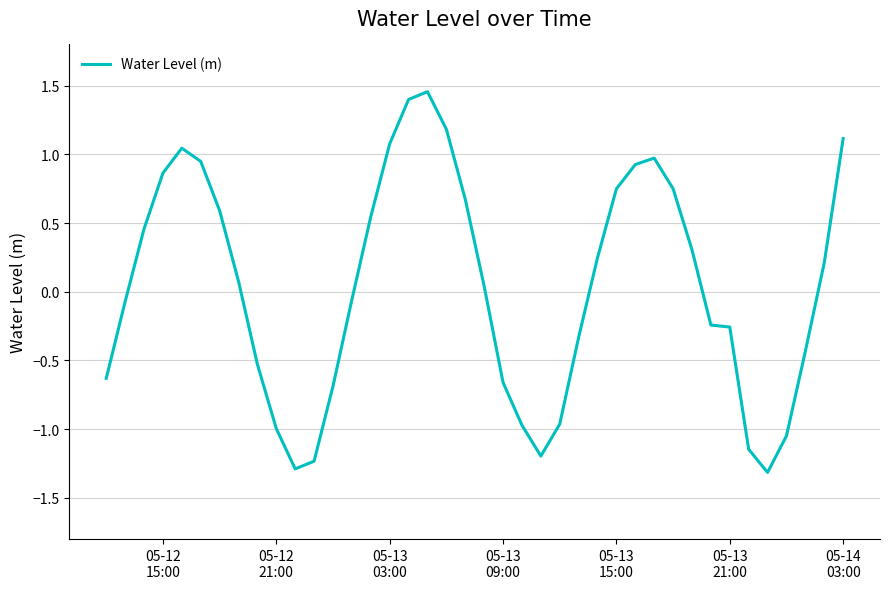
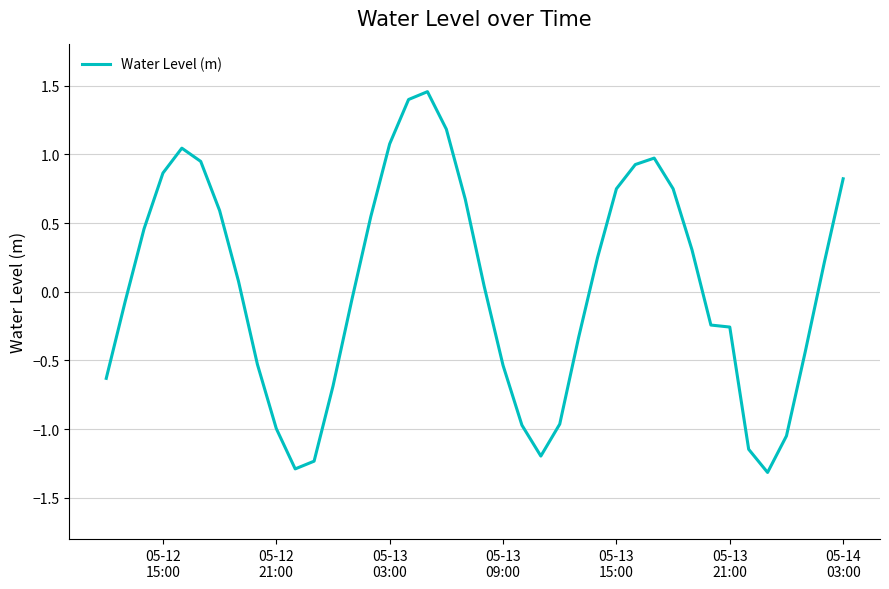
05-13 09:00: -0.66 -> -0.54
05-14 03:00: 1.11 -> 0.82
